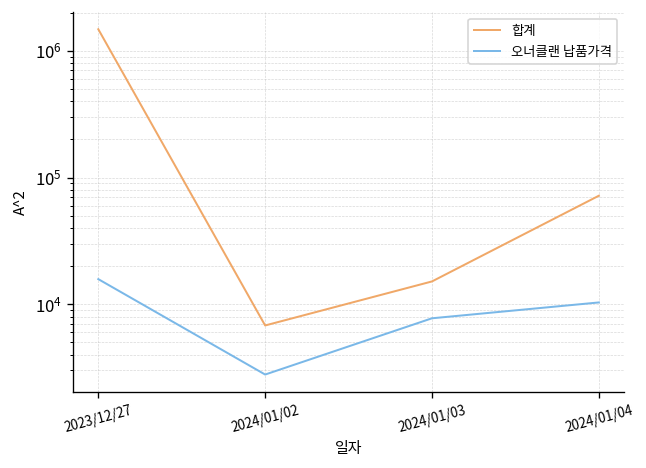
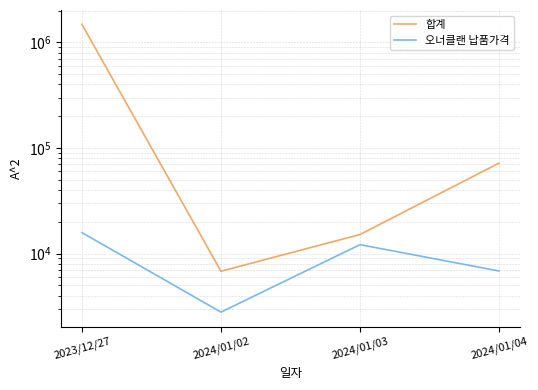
오너클랜 납품가격, 2024/01/03: 8000 -> 12000
오너클랜 납품가격, 2024/01/04: 10000 -> 7000
